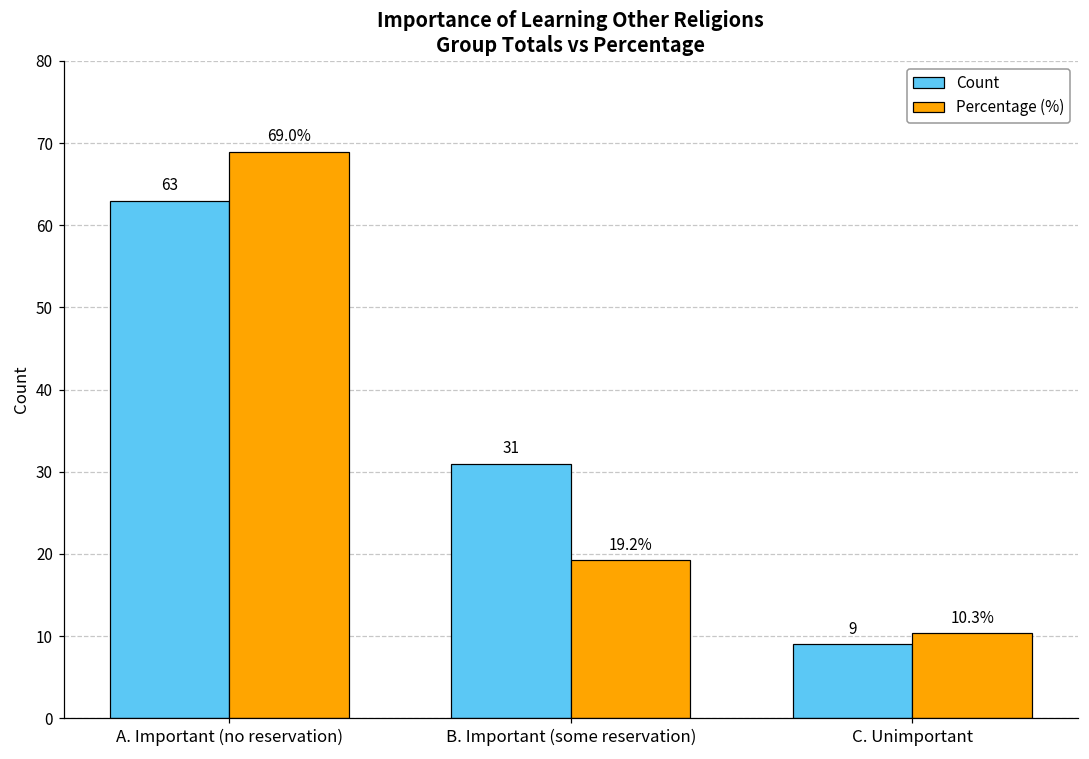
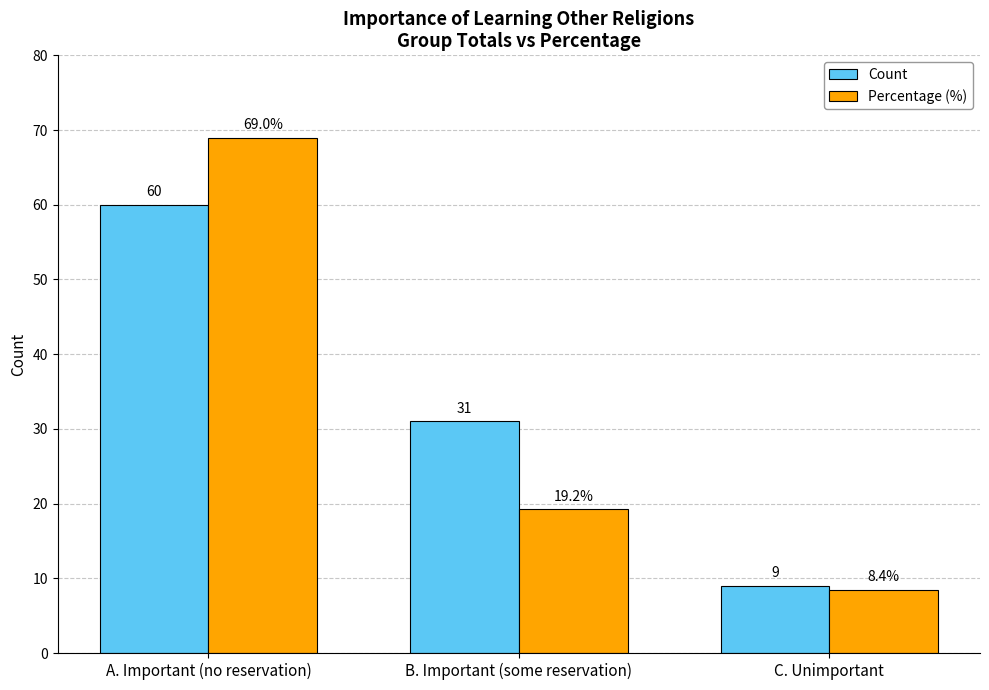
Count, A. Important (no reservation): 63 -> 60
Percentage (%), C. Unimportant: 10.3% -> 8.4%
